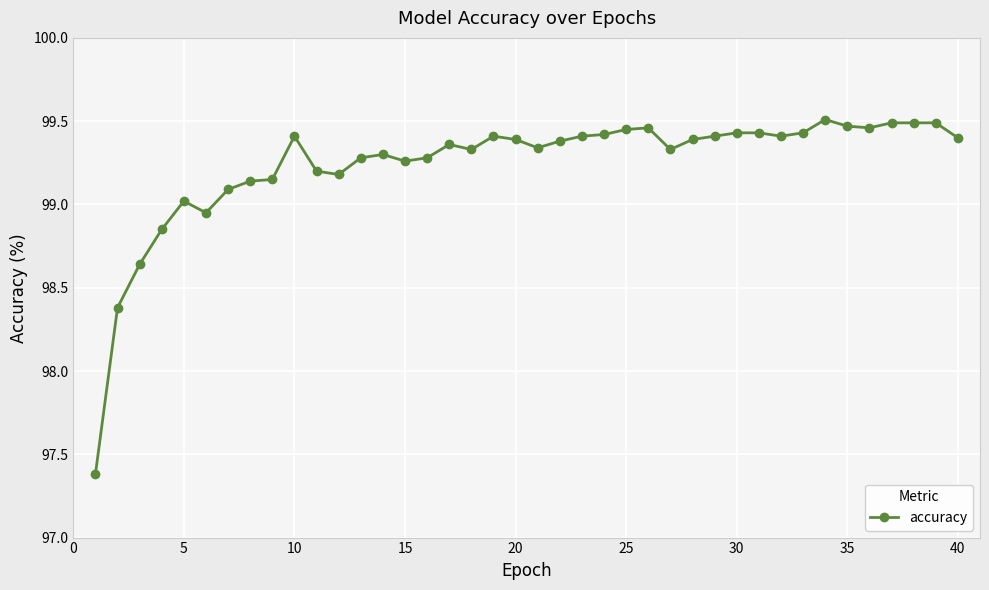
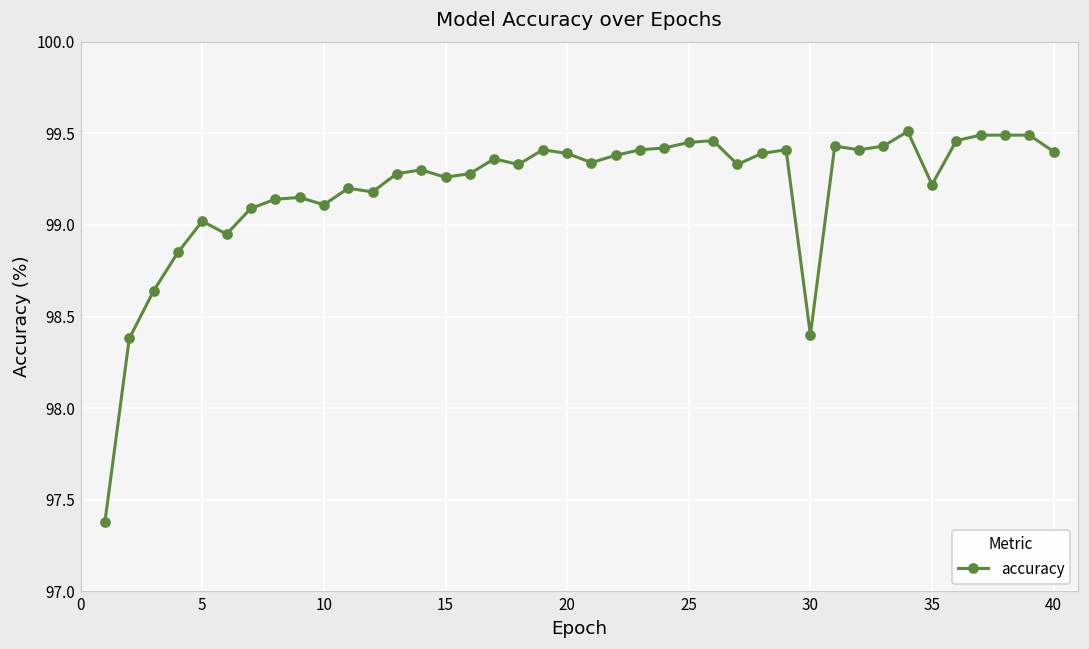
10: 99.41 -> 99.11
30: 99.43 -> 98.40
35: 99.47 -> 99.22
